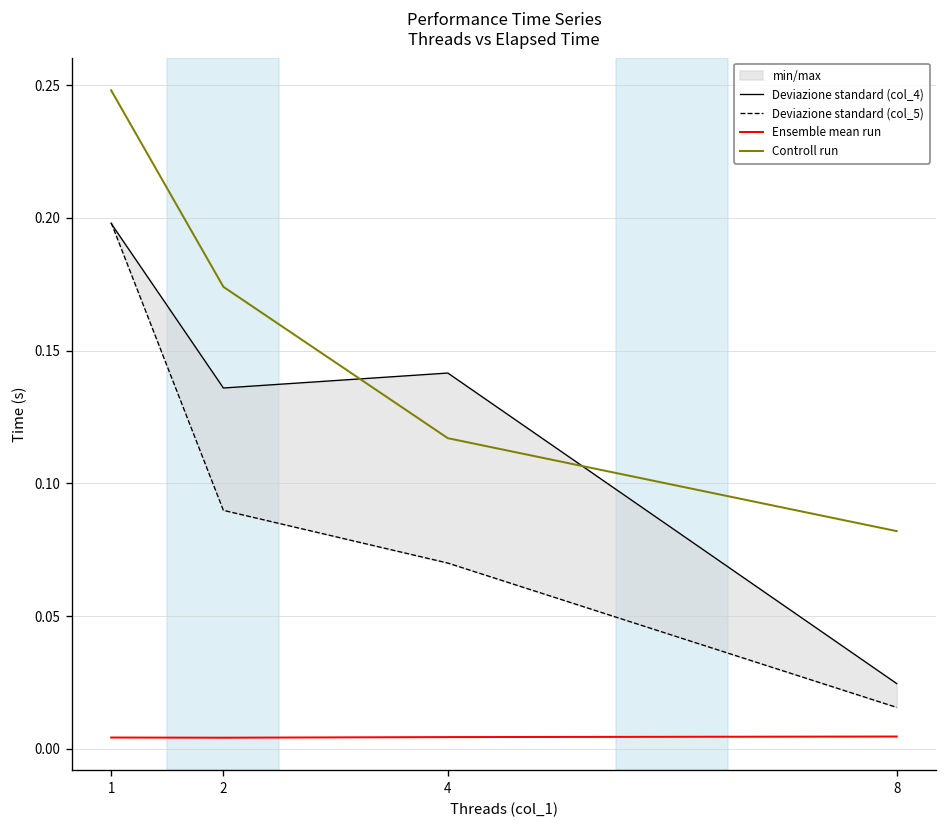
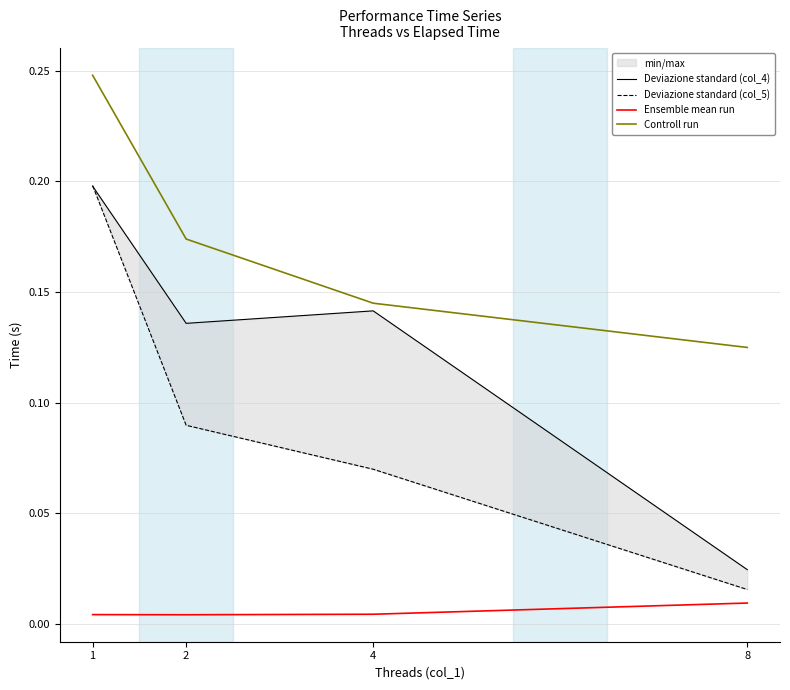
Controll run, 4: 0.117 -> 0.145
Ensemble mean run, 8: 0.005 -> 0.009
Controll run, 8: 0.082 -> 0.125
